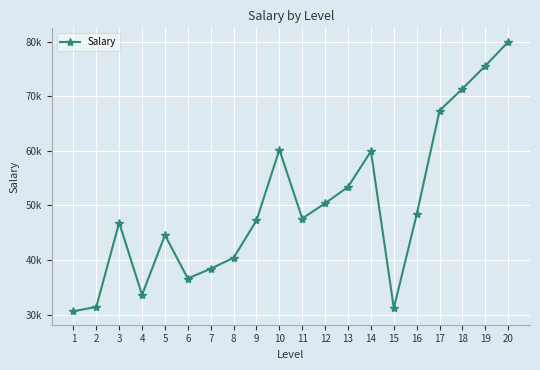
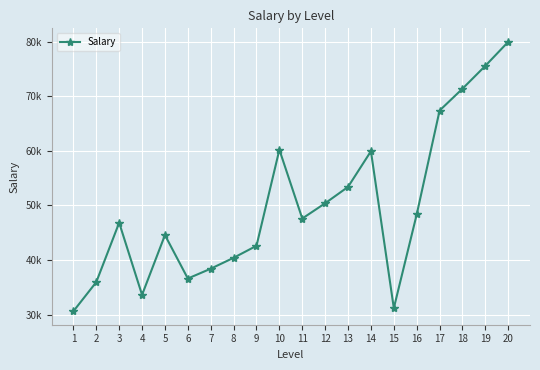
2: 31000 -> 36000
9: 47000 -> 43000
